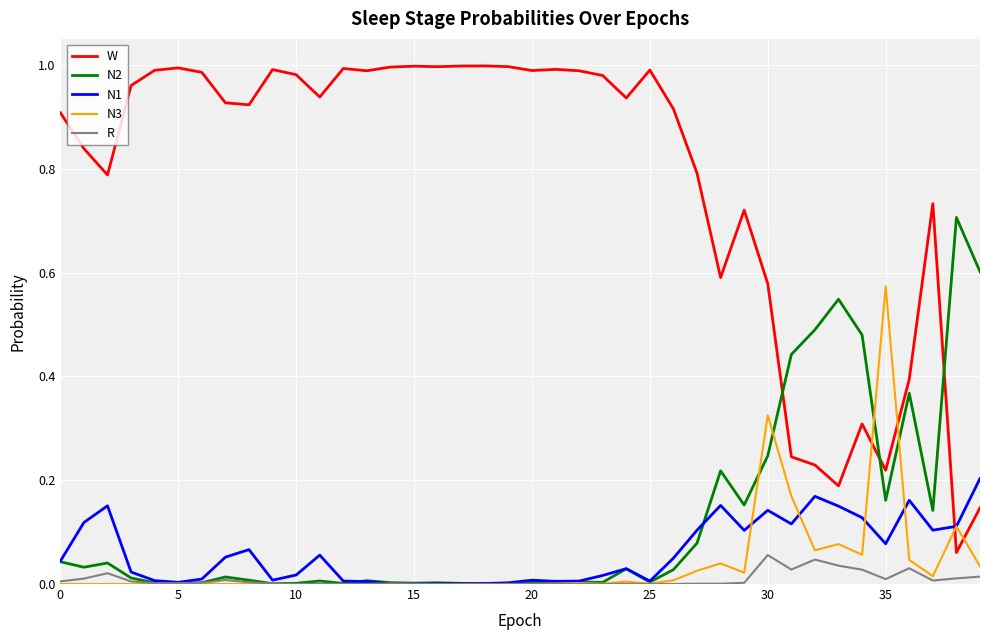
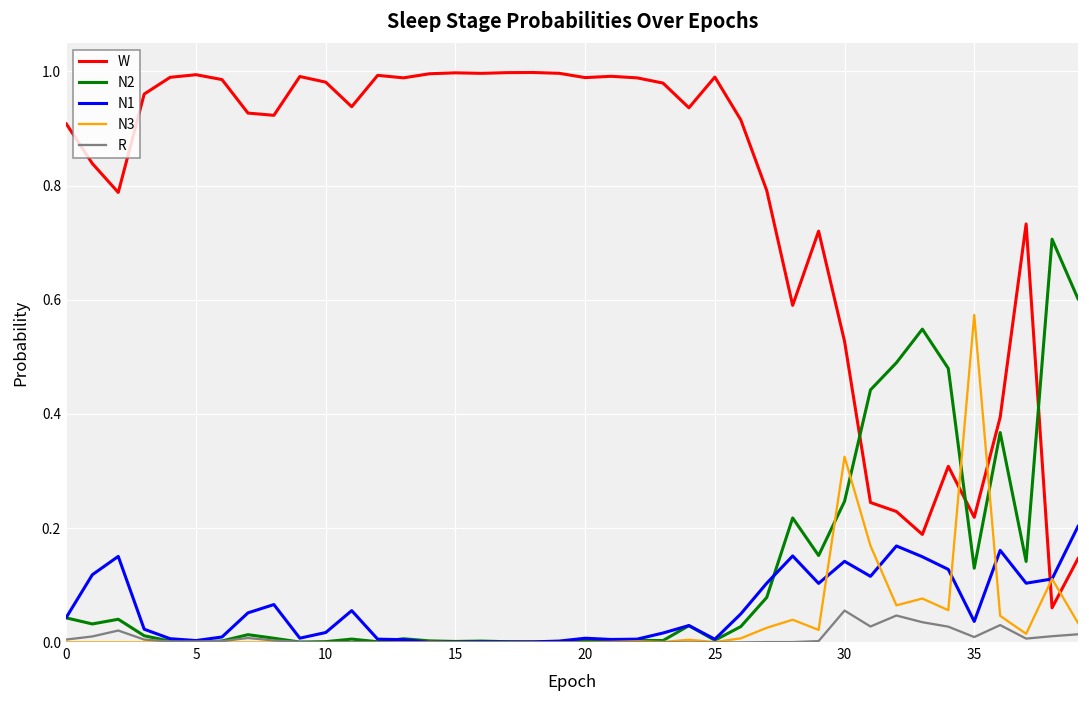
W, 30: 0.58 -> 0.53
N2, 35: 0.16 -> 0.13
N1, 35: 0.08 -> 0.04
